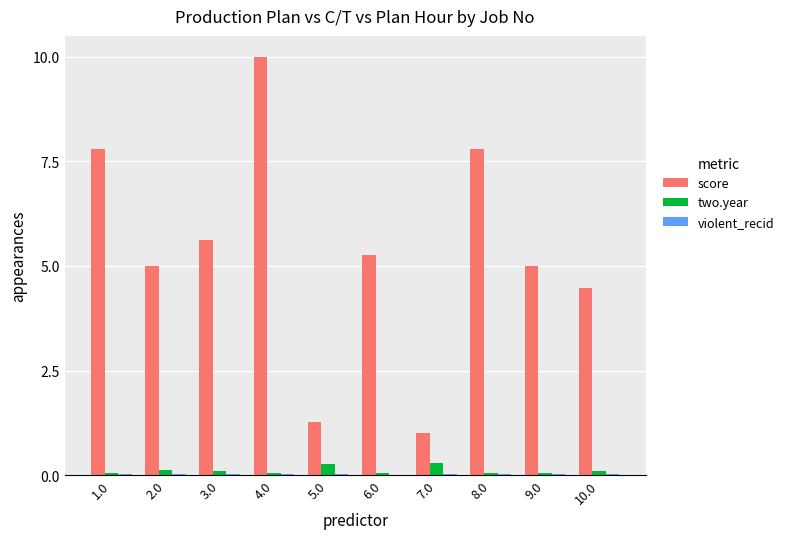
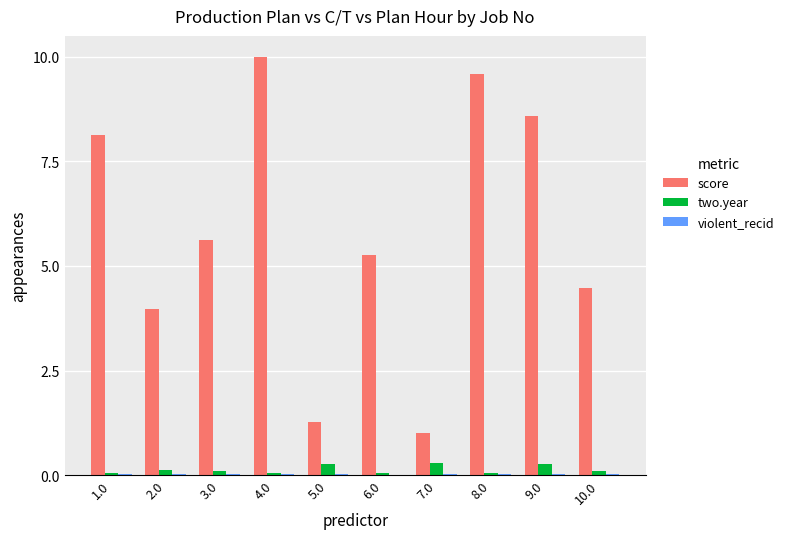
score, 1.0: 7.8 -> 8.1
score, 2.0: 5.0 -> 4.0
score, 8.0: 7.8 -> 9.6
score, 9.0: 5.0 -> 8.6
two.year, 9.0: 0.1 -> 0.3
